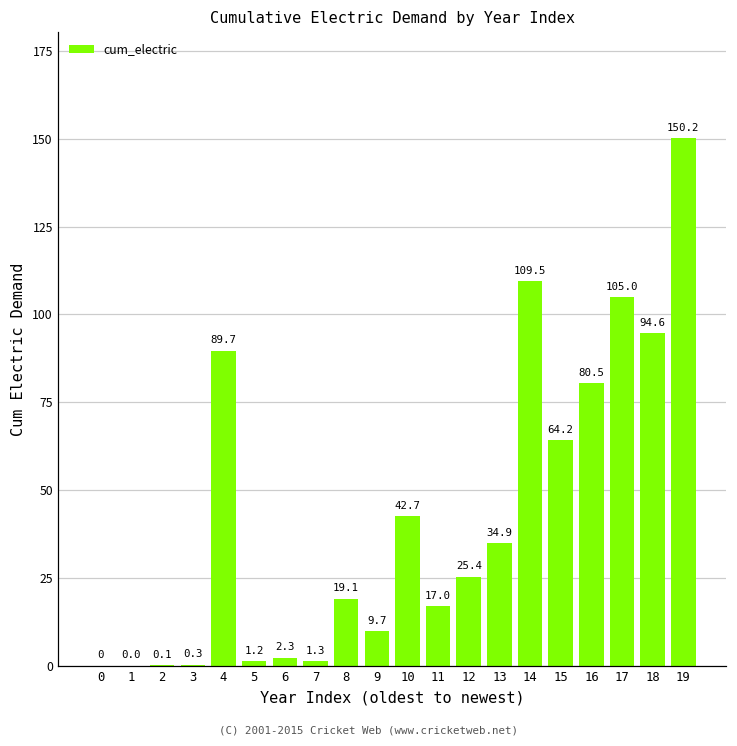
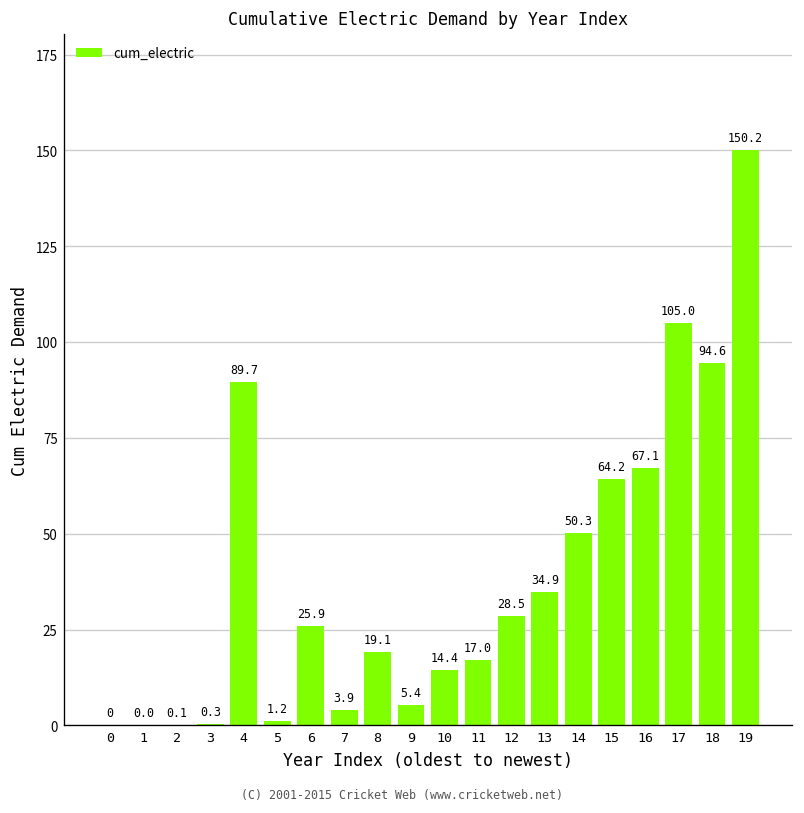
6: 2.3 -> 25.9
7: 1.3 -> 3.9
9: 9.7 -> 5.4
10: 42.7 -> 14.4
12: 25.4 -> 28.5
14: 109.5 -> 50.3
16: 80.5 -> 67.1
